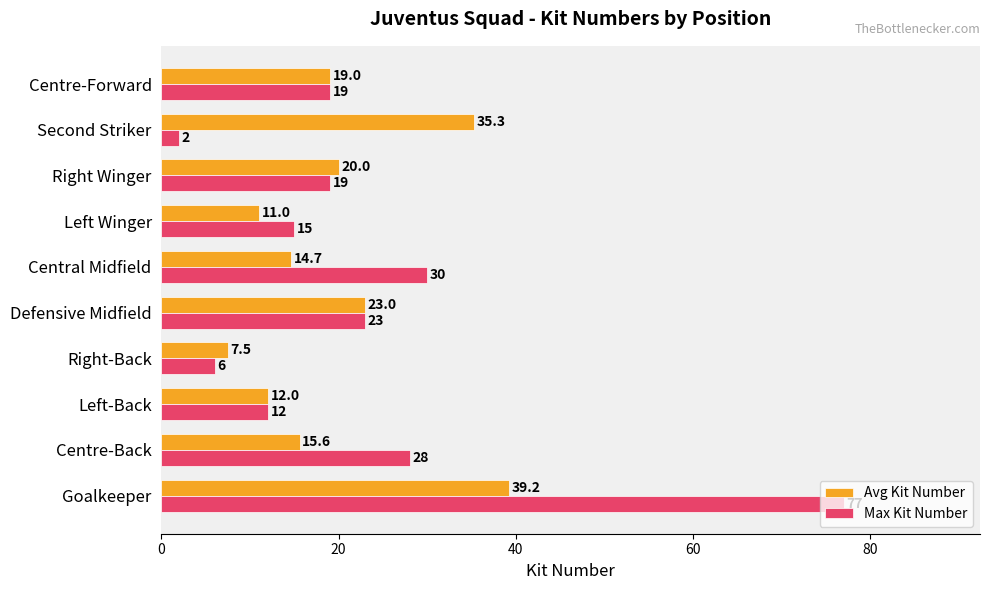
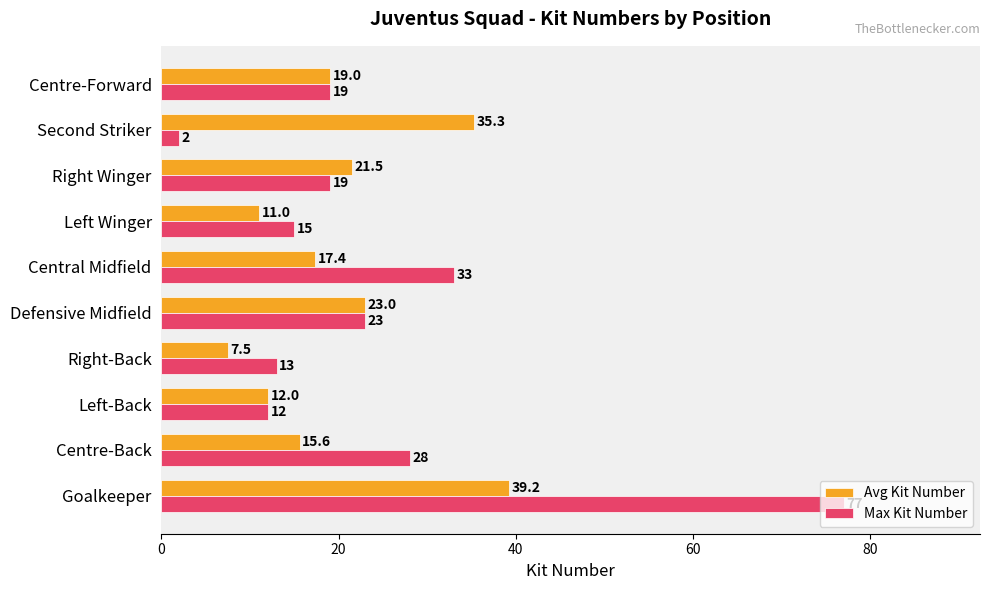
Avg Kit Number, Right Winger: 20.0 -> 21.5
Avg Kit Number, Central Midfield: 14.7 -> 17.4
Max Kit Number, Central Midfield: 30 -> 33
Max Kit Number, Right-Back: 6 -> 13
